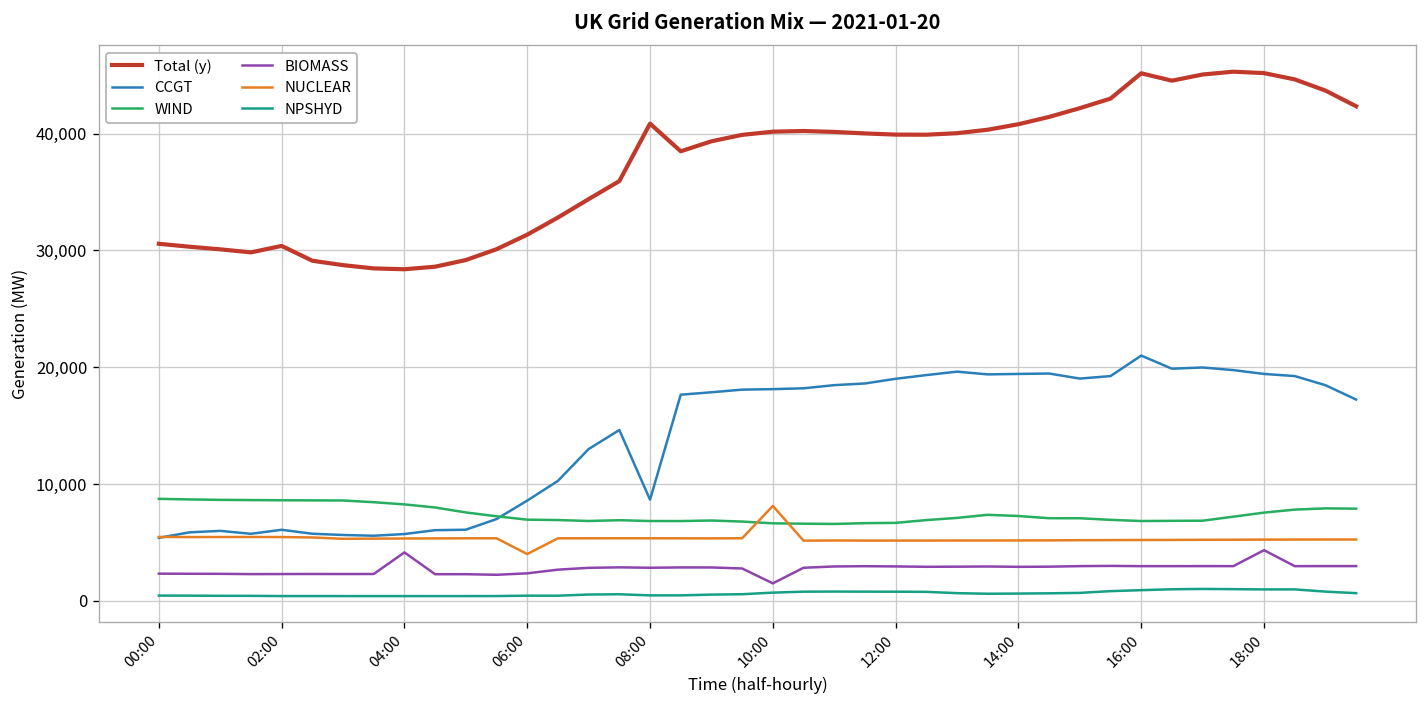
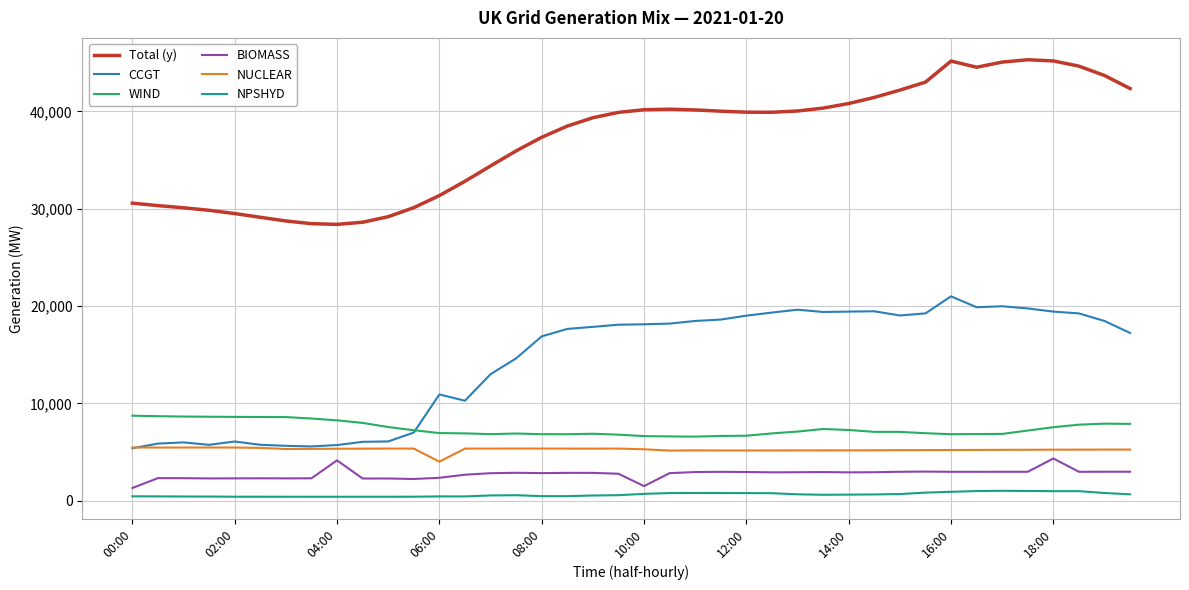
BIOMASS, 00:00: 2,000 -> 1,000
Total (y), 02:00: 30,400 -> 29,500
CCGT, 06:00: 9,000 -> 11,000
Total (y), 08:00: 41,000 -> 37,000
CCGT, 08:00: 9,000 -> 17,000
NUCLEAR, 10:00: 8,000 -> 5,000
